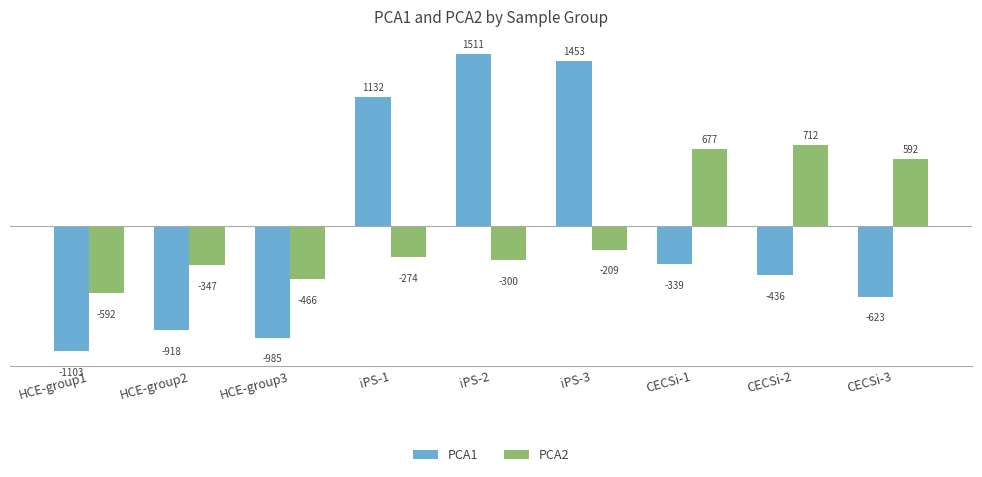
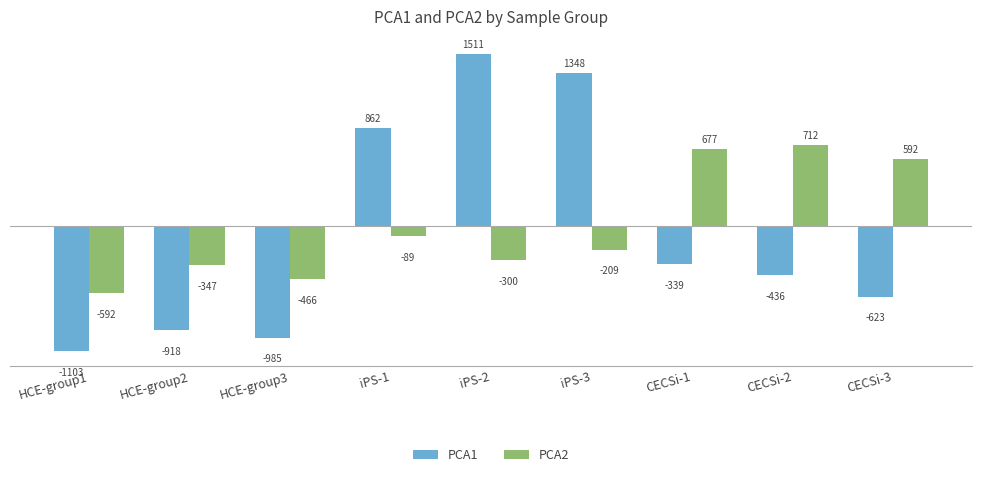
PCA1, iPS-1: 1132 -> 862
PCA2, iPS-1: -274 -> -89
PCA1, iPS-3: 1453 -> 1348
